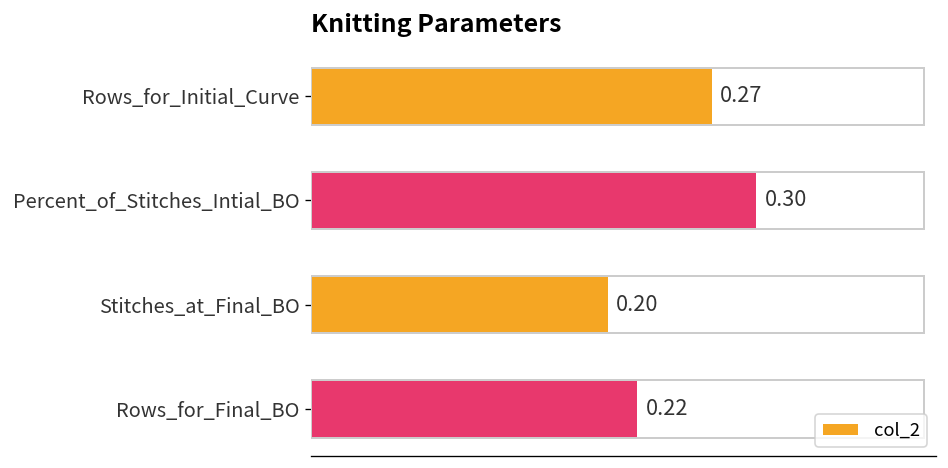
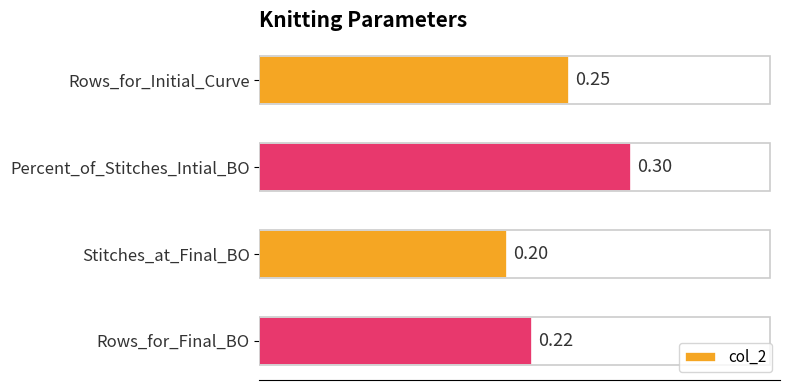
Rows_for_Initial_Curve: 0.27 -> 0.25
